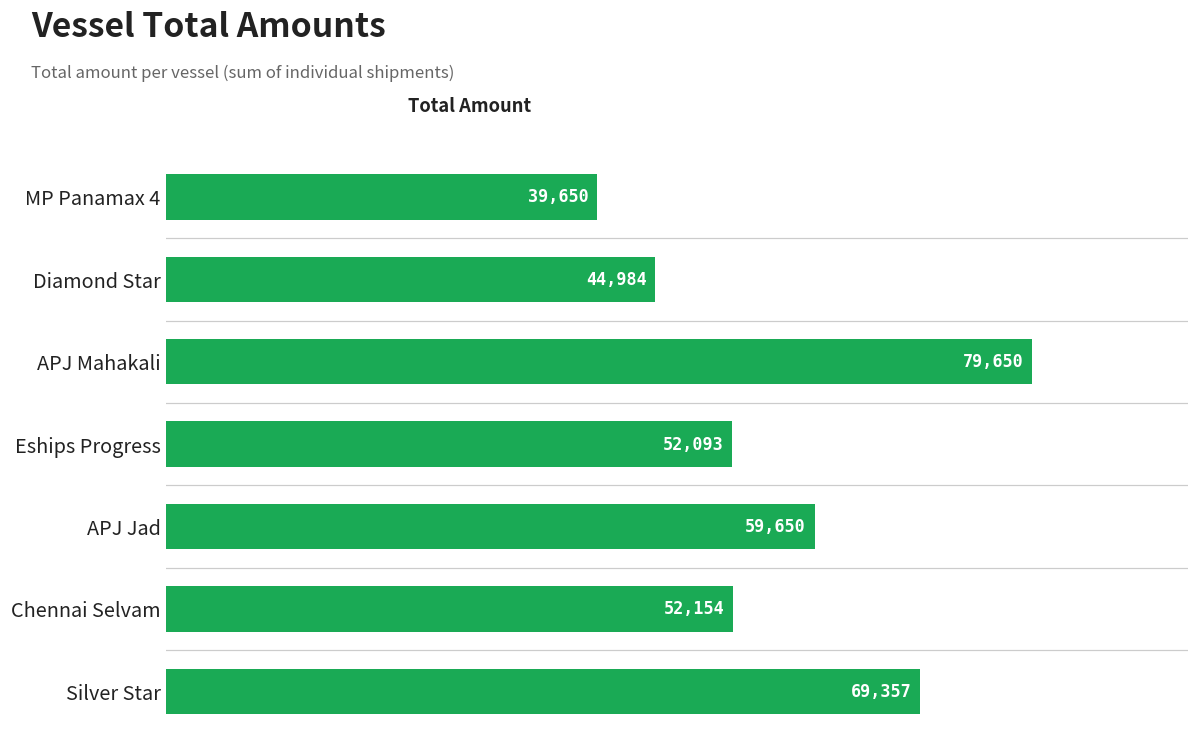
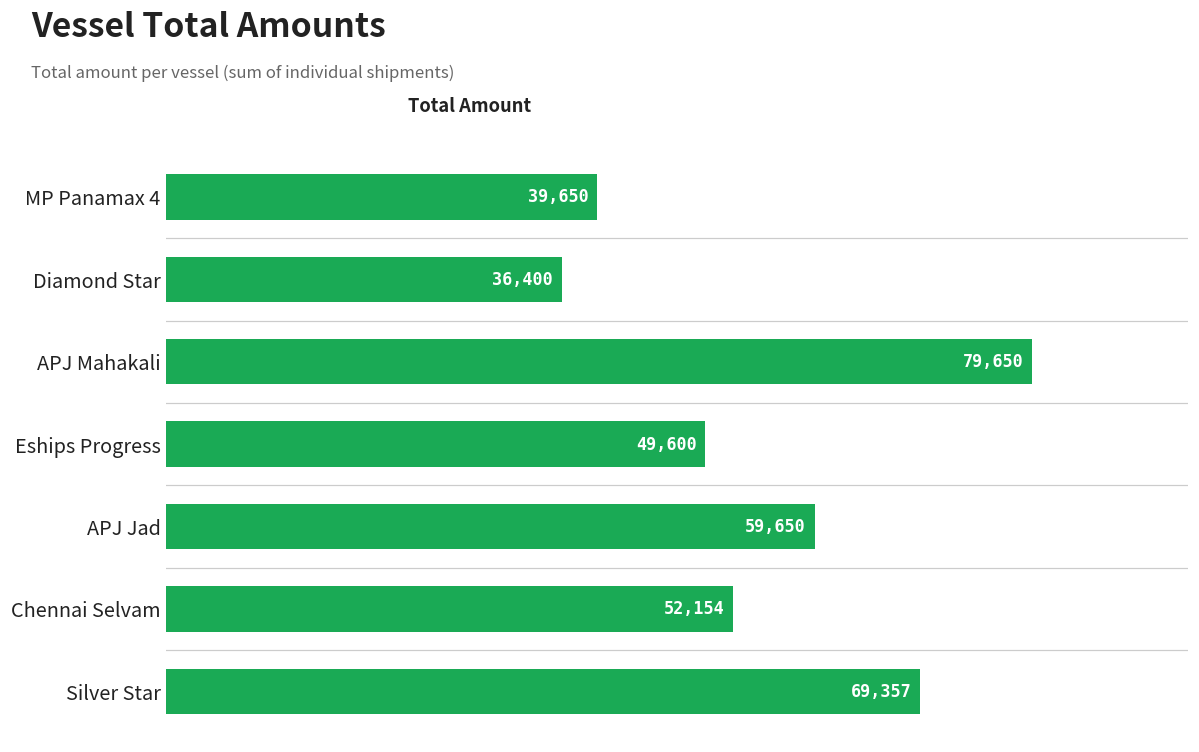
Diamond Star: 44,984 -> 36,400
Eships Progress: 52,093 -> 49,600
